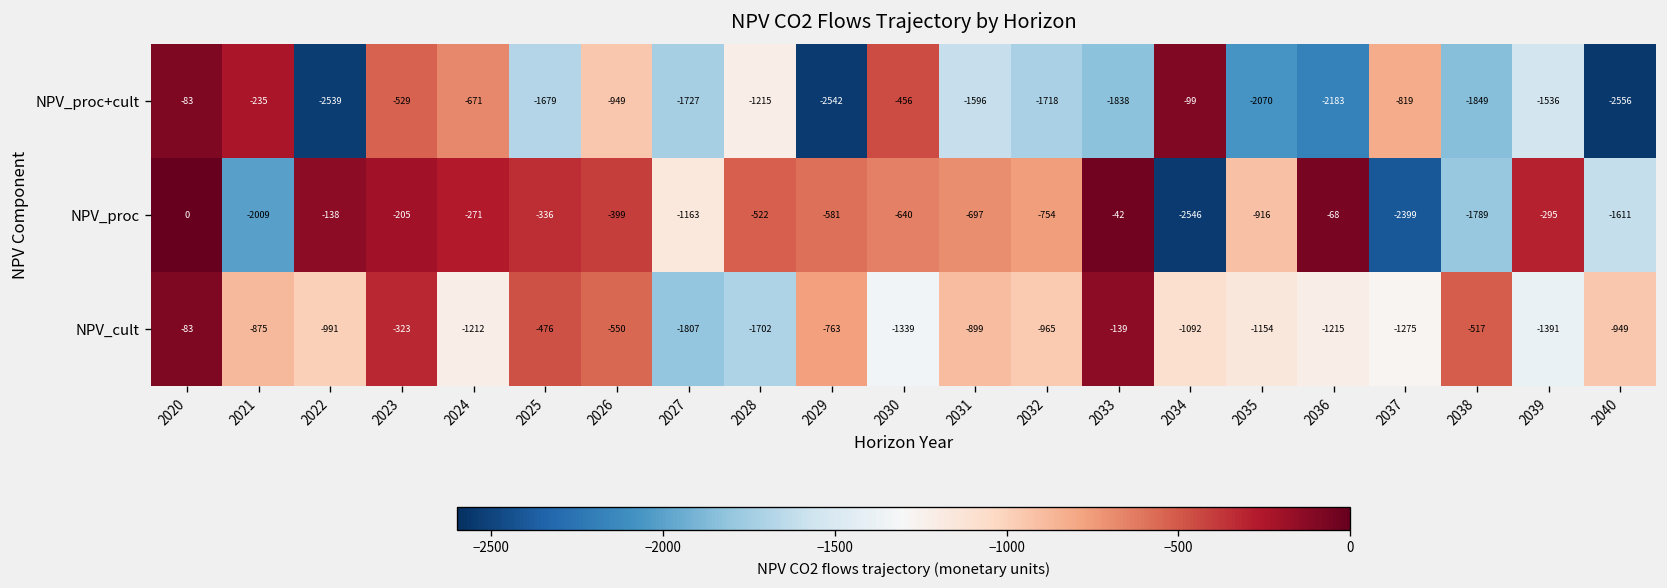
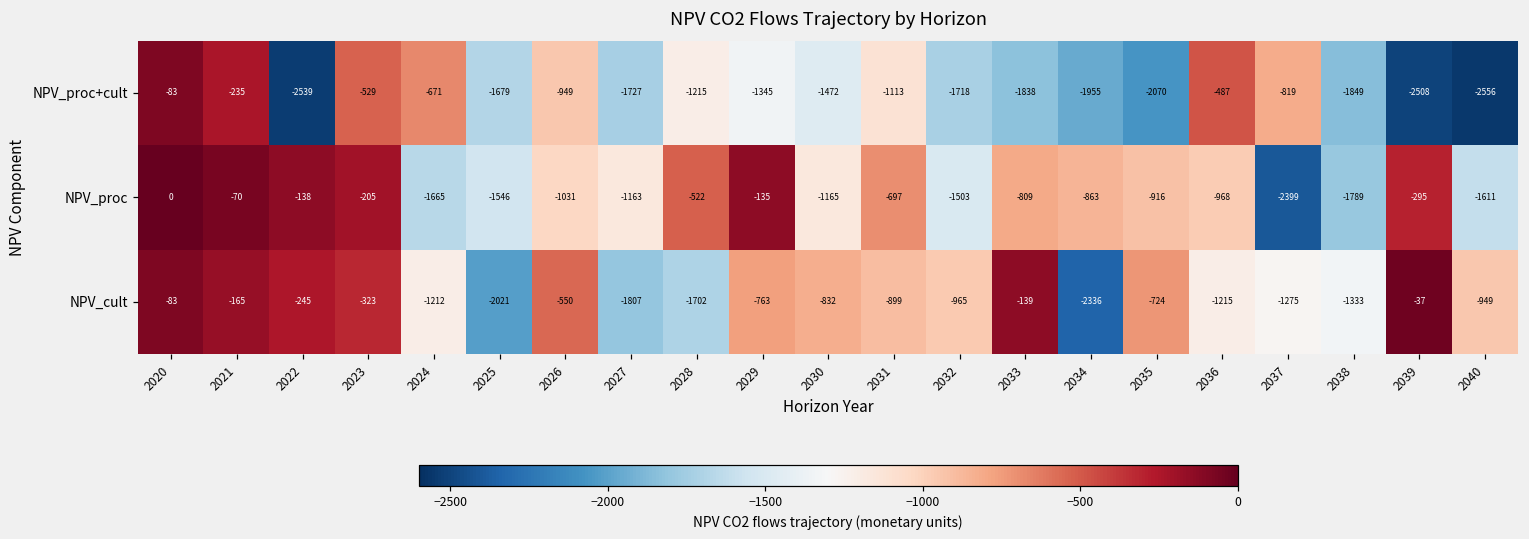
NPV_proc+cult, 2029: -2542 -> -1345
NPV_proc+cult, 2030: -456 -> -1472
NPV_proc+cult, 2031: -1596 -> -1113
NPV_proc+cult, 2034: -99 -> -1955
NPV_proc+cult, 2036: -2183 -> -487
NPV_proc+cult, 2039: -1536 -> -2508
NPV_proc, 2021: -2009 -> -70
NPV_proc, 2024: -271 -> -1665
NPV_proc, 2025: -336 -> -1546
NPV_proc, 2026: -399 -> -1031
NPV_proc, 2029: -581 -> -135
NPV_proc, 2030: -640 -> -1165
NPV_proc, 2032: -754 -> -1503
NPV_proc, 2033: -42 -> -809
NPV_proc, 2034: -2546 -> -863
NPV_proc, 2036: -68 -> -968
NPV_cult, 2021: -875 -> -165
NPV_cult, 2022: -991 -> -245
NPV_cult, 2025: -476 -> -2021
NPV_cult, 2030: -1339 -> -832
NPV_cult, 2034: -1092 -> -2336
NPV_cult, 2035: -1154 -> -724
NPV_cult, 2038: -517 -> -1333
NPV_cult, 2039: -1391 -> -37
